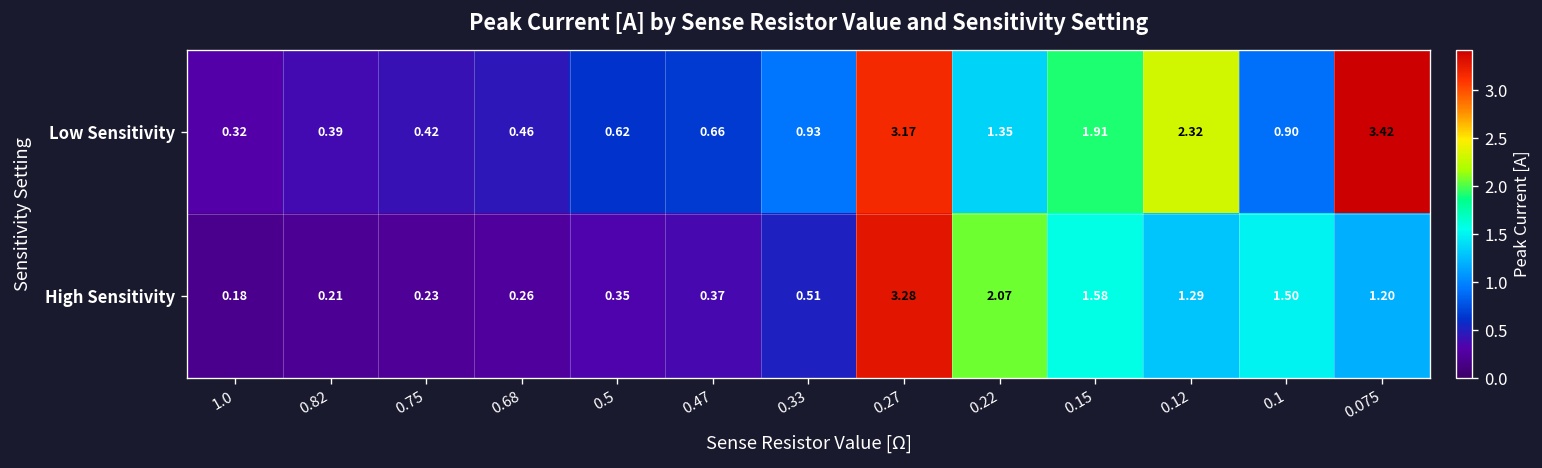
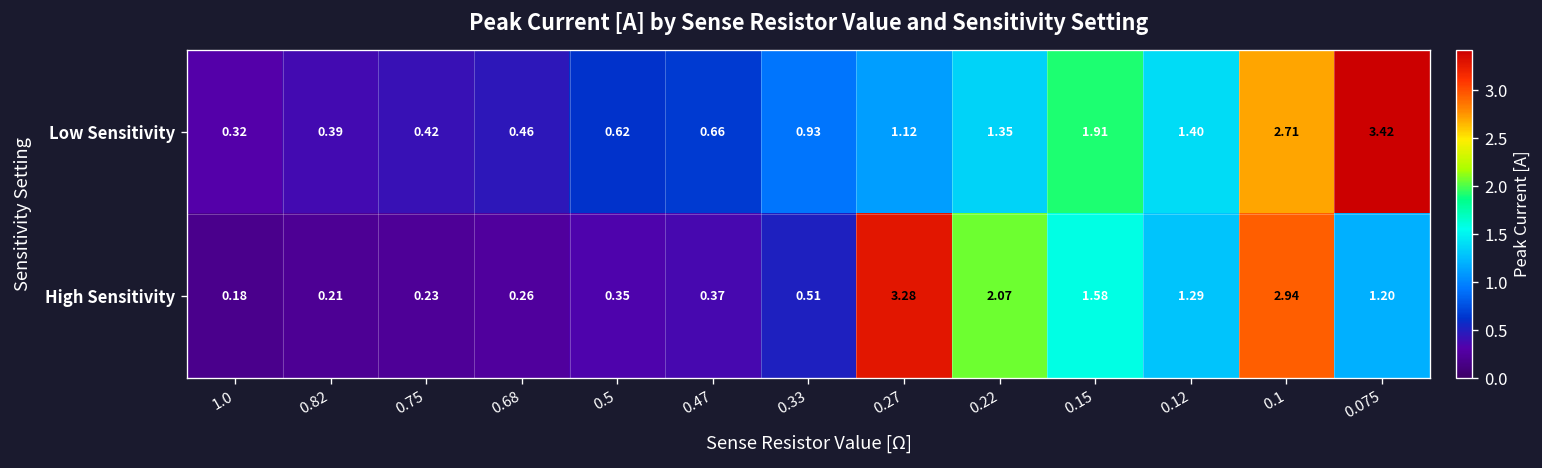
Low Sensitivity, 0.27: 3.17 -> 1.12
Low Sensitivity, 0.12: 2.32 -> 1.40
Low Sensitivity, 0.1: 0.90 -> 2.71
High Sensitivity, 0.1: 1.50 -> 2.94
